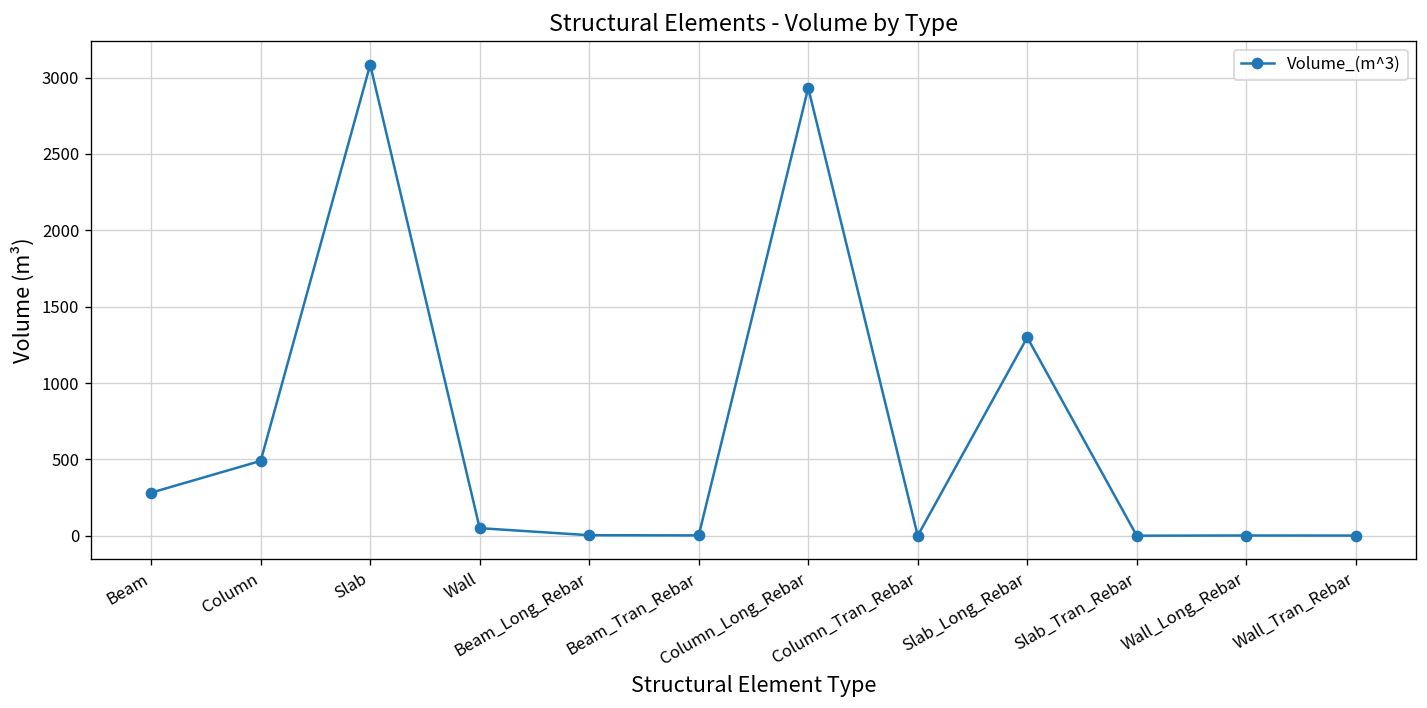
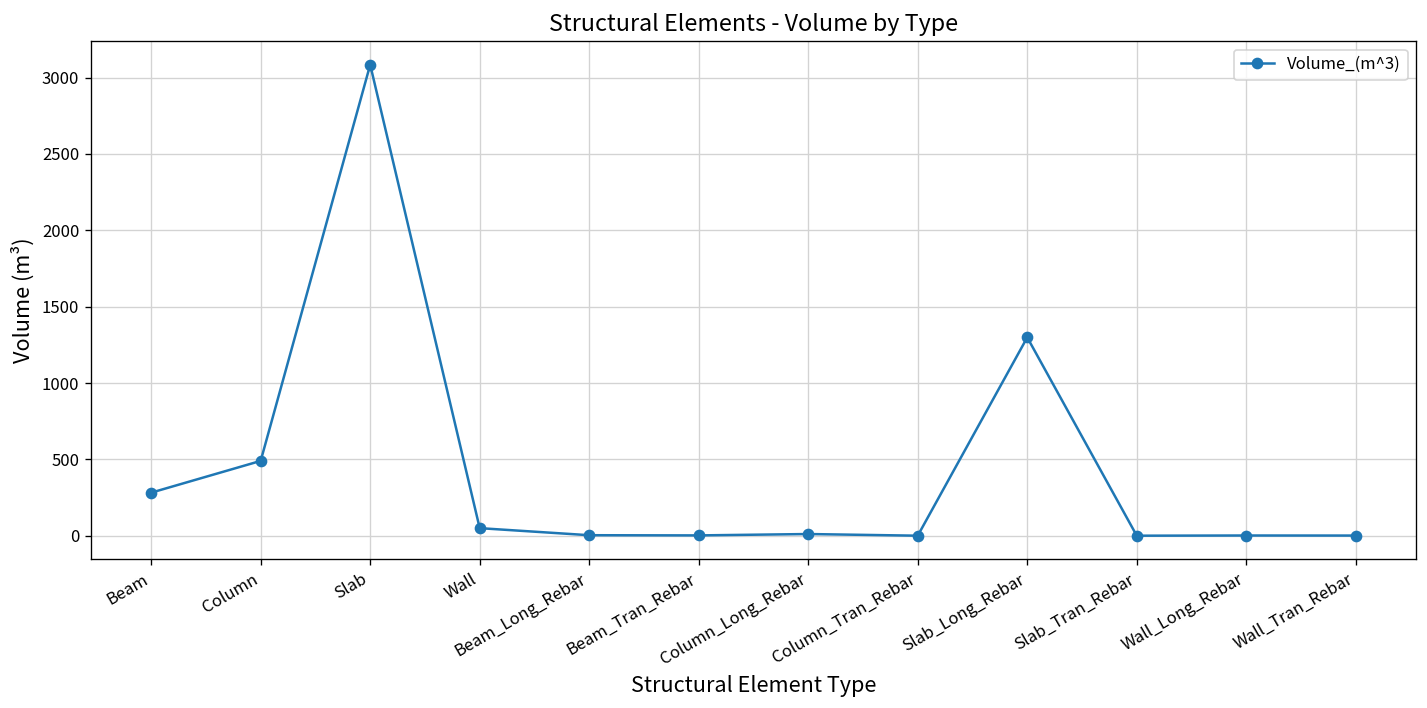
Column_Long_Rebar: 2930 -> 10
